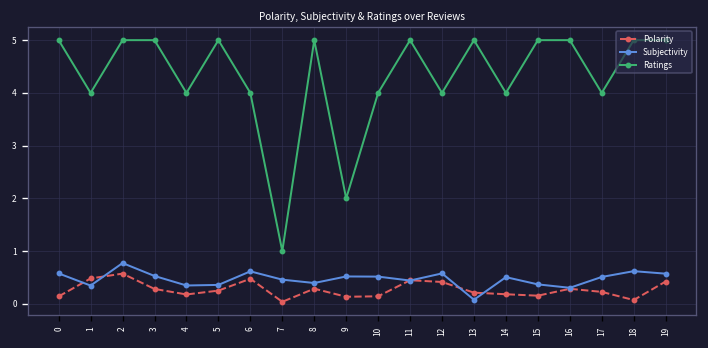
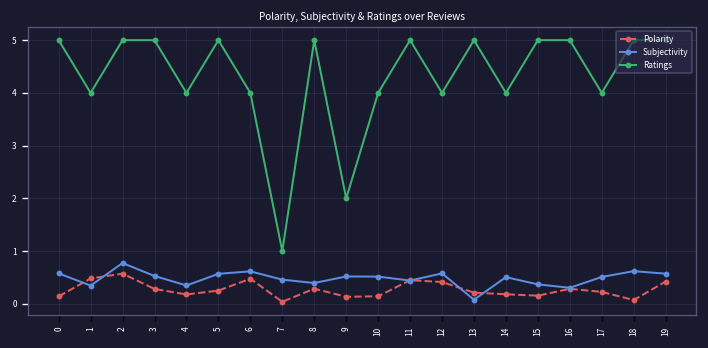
Subjectivity, 5: 0.4 -> 0.6
